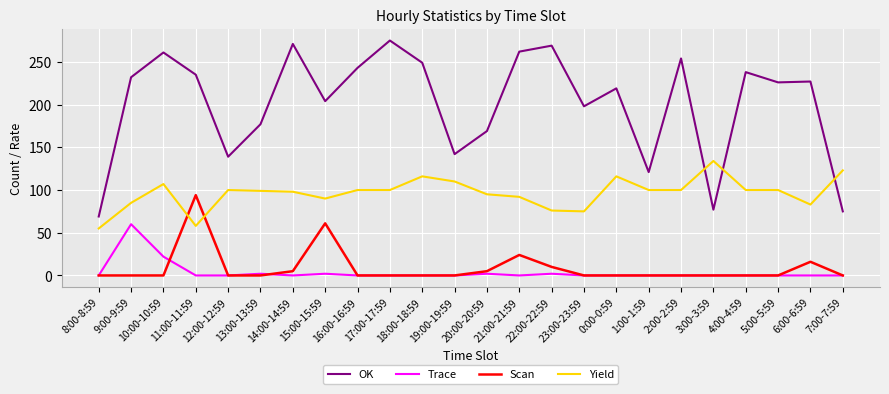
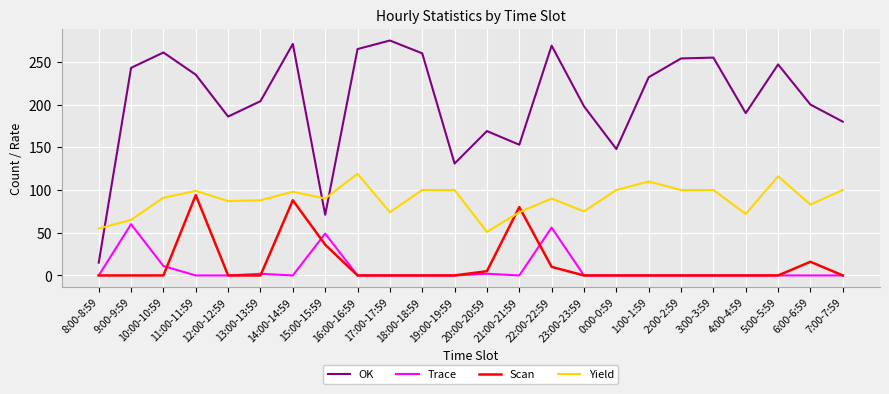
OK, 8:00-8:59: 70 -> 20
OK, 9:00-9:59: 230 -> 240
Yield, 9:00-9:59: 90 -> 70
Trace, 10:00-10:59: 20 -> 10
Yield, 10:00-10:59: 110 -> 90
Yield, 11:00-11:59: 60 -> 100
OK, 12:00-12:59: 140 -> 190
Yield, 12:00-12:59: 100 -> 90
OK, 13:00-13:59: 180 -> 200
Yield, 13:00-13:59: 100 -> 90
Scan, 14:00-14:59: 10 -> 90
OK, 15:00-15:59: 200 -> 70
Trace, 15:00-15:59: 0 -> 50
Scan, 15:00-15:59: 60 -> 40
OK, 16:00-16:59: 240 -> 270
Yield, 16:00-16:59: 100 -> 120
Yield, 17:00-17:59: 100 -> 70
OK, 18:00-18:59: 250 -> 260
Yield, 18:00-18:59: 120 -> 100
OK, 19:00-19:59: 140 -> 130
Yield, 19:00-19:59: 110 -> 100
Yield, 20:00-20:59: 100 -> 50
OK, 21:00-21:59: 260 -> 150
Scan, 21:00-21:59: 20 -> 80
Yield, 21:00-21:59: 90 -> 70
Trace, 22:00-22:59: 0 -> 60
Yield, 22:00-22:59: 80 -> 90
OK, 0:00-0:59: 220 -> 150
Yield, 0:00-0:59: 120 -> 100
OK, 1:00-1:59: 120 -> 230
Yield, 1:00-1:59: 100 -> 110
OK, 3:00-3:59: 80 -> 260
Yield, 3:00-3:59: 130 -> 100
OK, 4:00-4:59: 240 -> 190
Yield, 4:00-4:59: 100 -> 70
OK, 5:00-5:59: 230 -> 250
Yield, 5:00-5:59: 100 -> 120
OK, 6:00-6:59: 230 -> 200
OK, 7:00-7:59: 80 -> 180
Yield, 7:00-7:59: 120 -> 100
